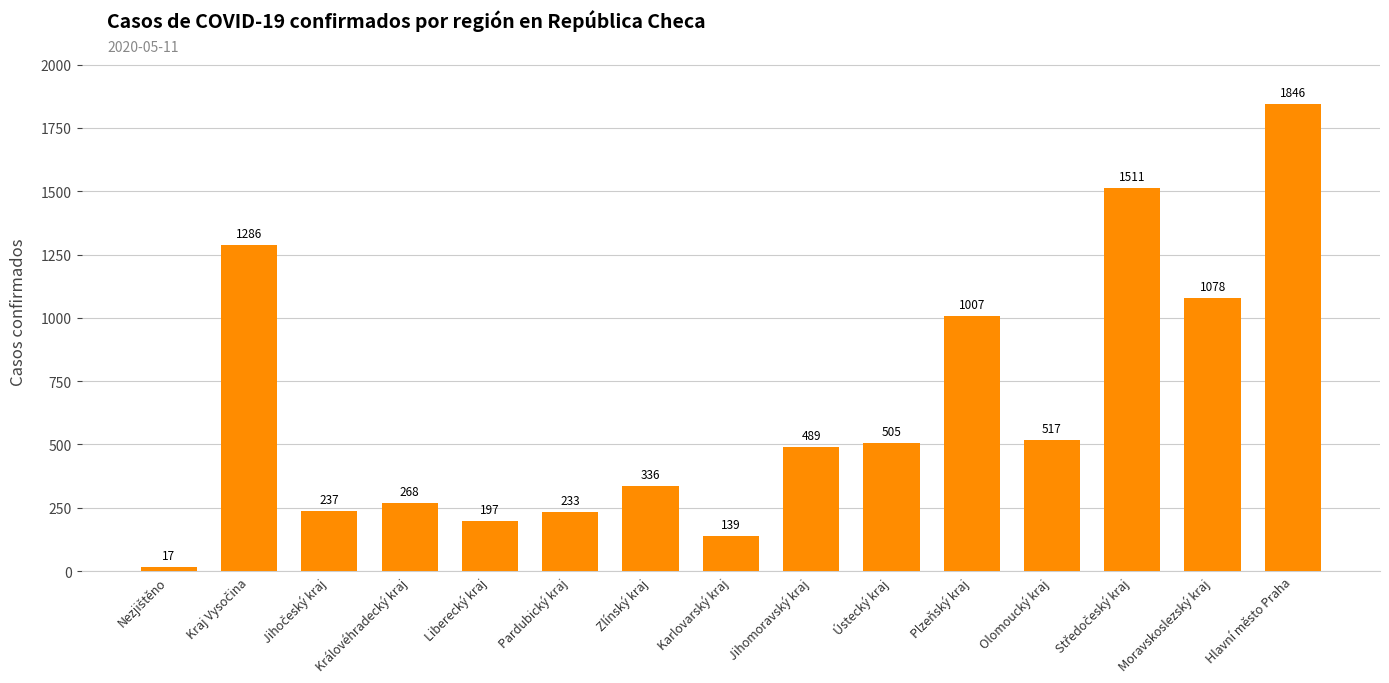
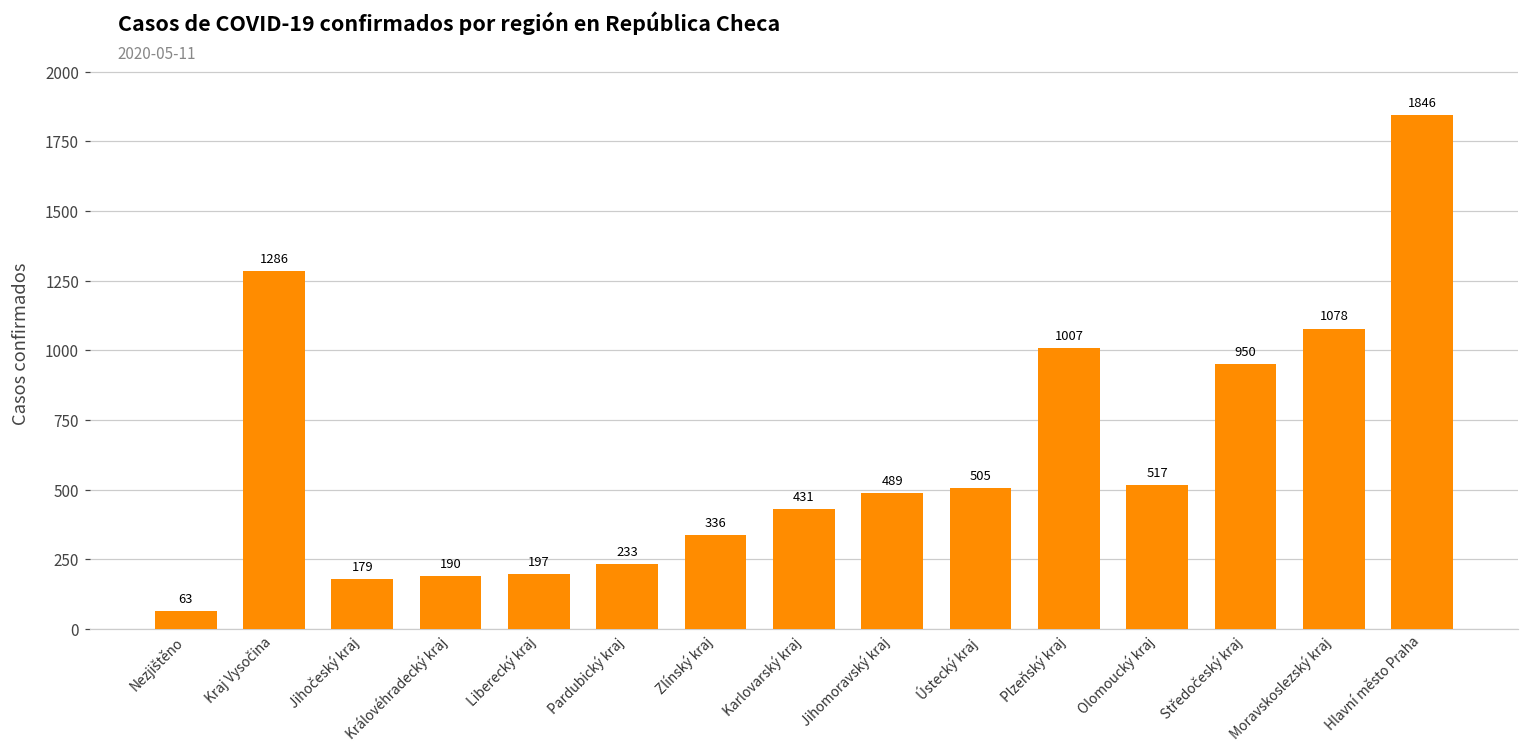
Nezjištěno: 17 -> 63
Jihočeský kraj: 237 -> 179
Královéhradecký kraj: 268 -> 190
Karlovarský kraj: 139 -> 431
Středočeský kraj: 1511 -> 950
